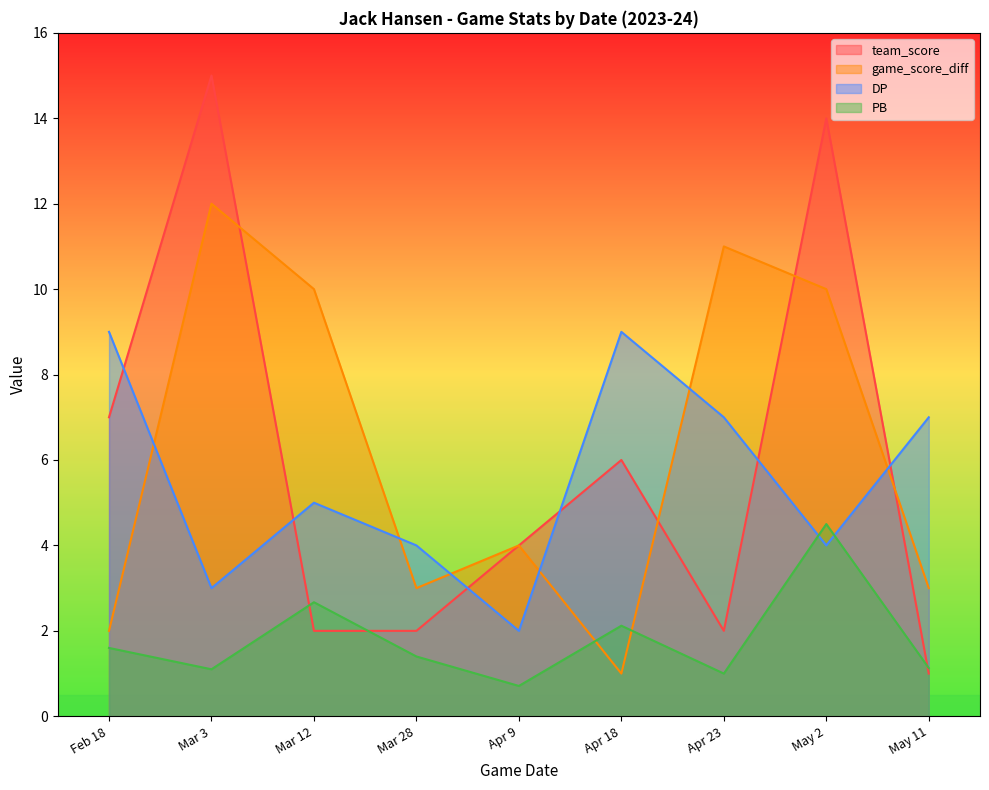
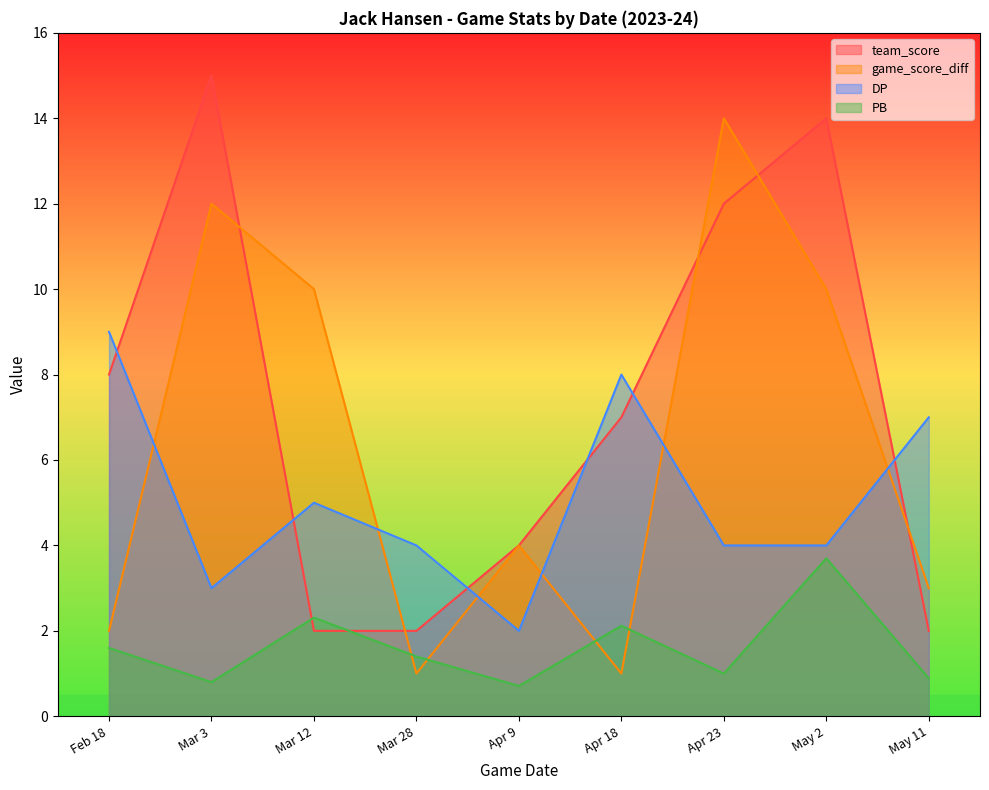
team_score, Feb 18: 7 -> 8
PB, Mar 3: 1.1 -> 0.8
PB, Mar 12: 2.7 -> 2.3
game_score_diff, Mar 28: 3 -> 1
team_score, Apr 18: 6 -> 7
DP, Apr 18: 9 -> 8
team_score, Apr 23: 2 -> 12
game_score_diff, Apr 23: 11 -> 14
DP, Apr 23: 7 -> 4
PB, May 2: 4.5 -> 3.7
team_score, May 11: 1 -> 2
PB, May 11: 1.1 -> 0.9
